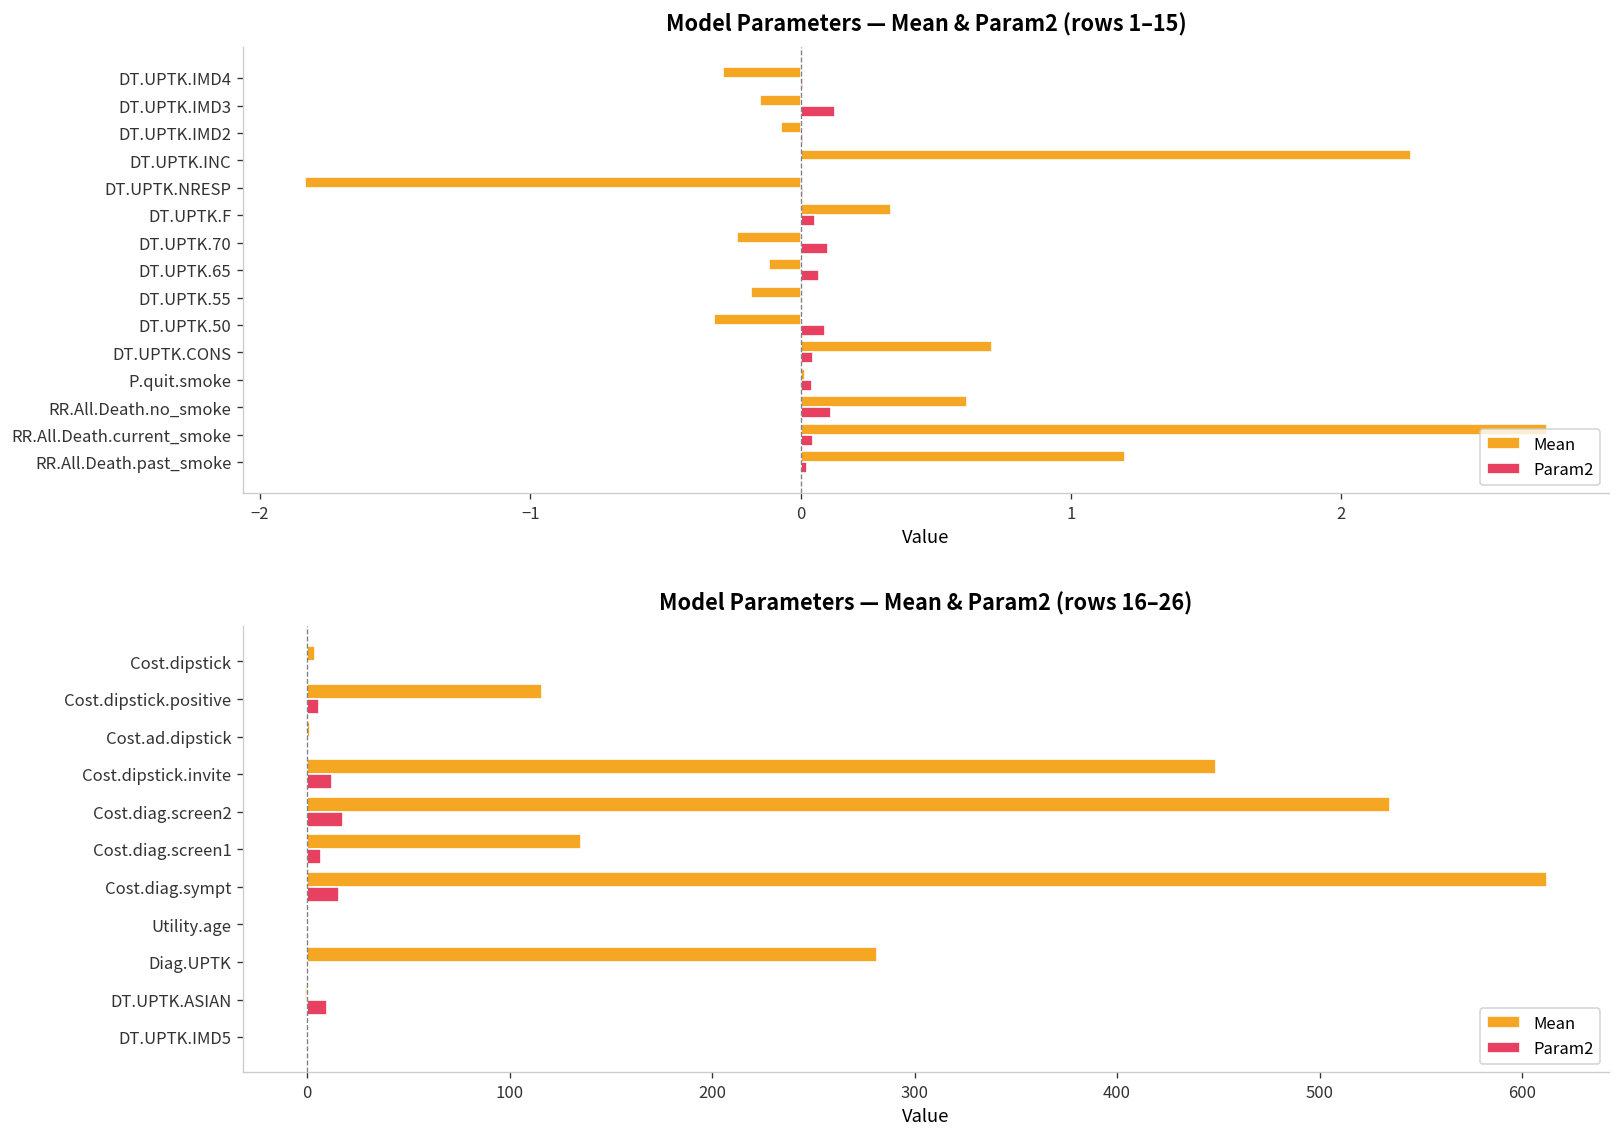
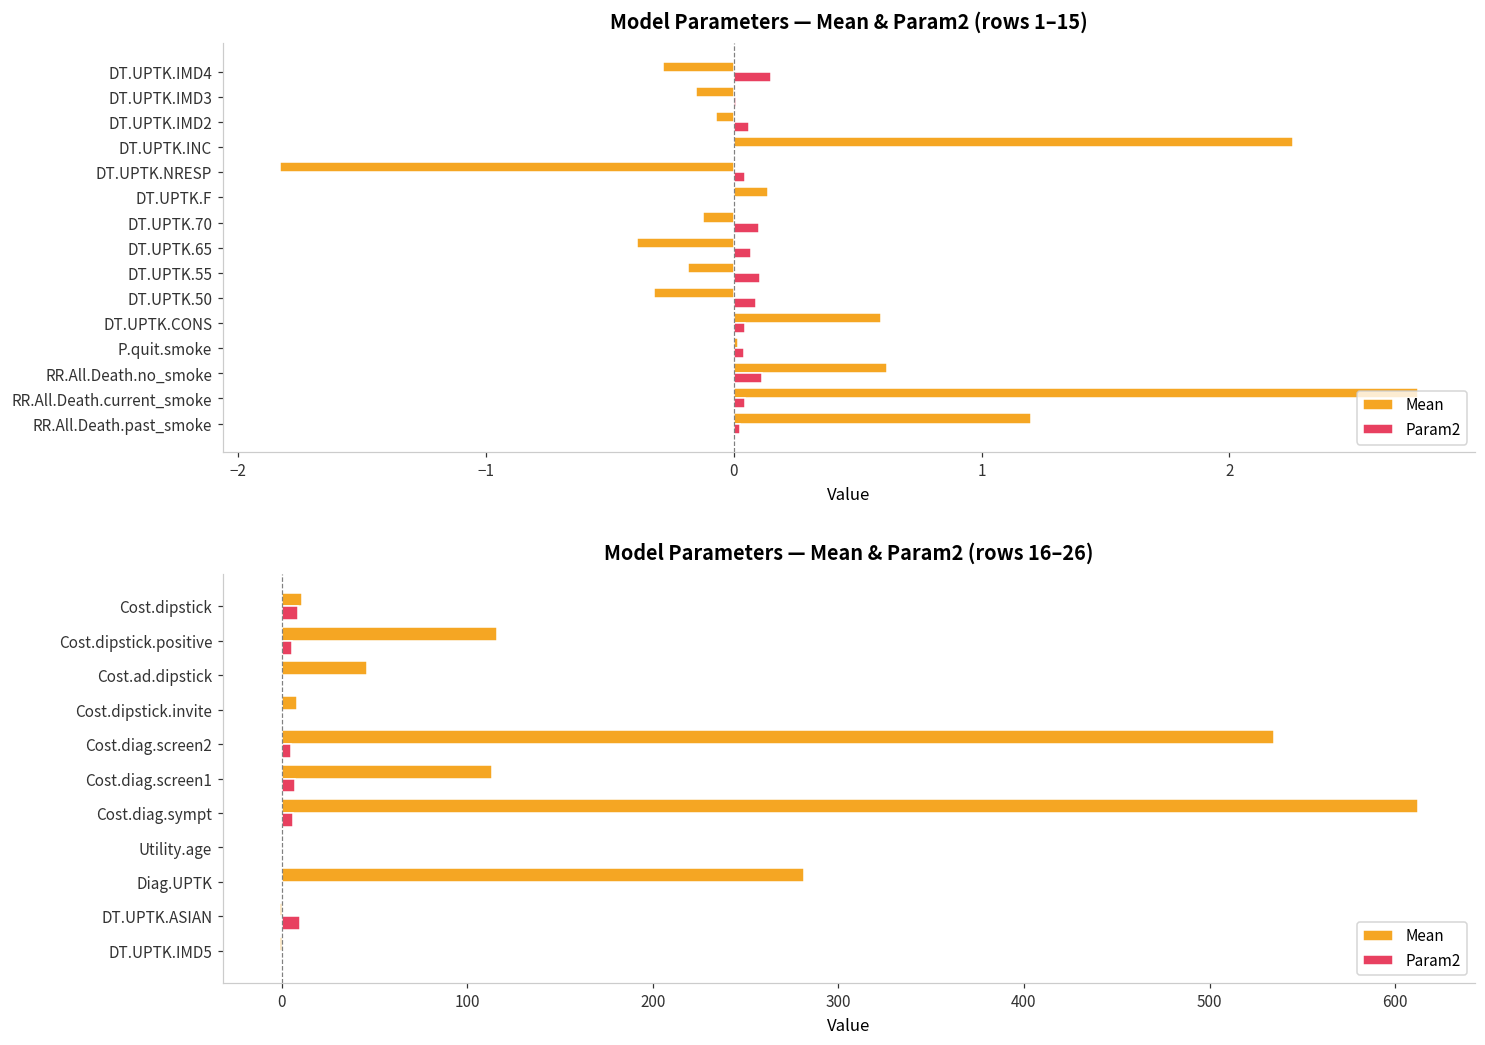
Model Parameters — Mean & Param2 (rows 1–15), Param2, DT.UPTK.IMD4: 0.01 -> 0.15
Model Parameters — Mean & Param2 (rows 1–15), Param2, DT.UPTK.IMD3: 0.13 -> 0.01
Model Parameters — Mean & Param2 (rows 1–15), Param2, DT.UPTK.IMD2: 0.01 -> 0.06
Model Parameters — Mean & Param2 (rows 1–15), Param2, DT.UPTK.NRESP: 0.01 -> 0.05
Model Parameters — Mean & Param2 (rows 1–15), Mean, DT.UPTK.F: 0.33 -> 0.14
Model Parameters — Mean & Param2 (rows 1–15), Param2, DT.UPTK.F: 0.05 -> 0.00
Model Parameters — Mean & Param2 (rows 1–15), Mean, DT.UPTK.70: -0.24 -> -0.12
Model Parameters — Mean & Param2 (rows 1–15), Mean, DT.UPTK.65: -0.12 -> -0.39
Model Parameters — Mean & Param2 (rows 1–15), Param2, DT.UPTK.55: 0.00 -> 0.11
Model Parameters — Mean & Param2 (rows 1–15), Mean, DT.UPTK.CONS: 0.71 -> 0.60
Model Parameters — Mean & Param2 (rows 16–26), Mean, Cost.dipstick: 4 -> 11
Model Parameters — Mean & Param2 (rows 16–26), Param2, Cost.dipstick: 0 -> 9
Model Parameters — Mean & Param2 (rows 16–26), Mean, Cost.ad.dipstick: 1 -> 46
Model Parameters — Mean & Param2 (rows 16–26), Mean, Cost.dipstick.invite: 449 -> 9
Model Parameters — Mean & Param2 (rows 16–26), Param2, Cost.dipstick.invite: 12 -> 0
Model Parameters — Mean & Param2 (rows 16–26), Param2, Cost.diag.screen2: 18 -> 5
Model Parameters — Mean & Param2 (rows 16–26), Mean, Cost.diag.screen1: 135 -> 113
Model Parameters — Mean & Param2 (rows 16–26), Param2, Cost.diag.sympt: 16 -> 6
